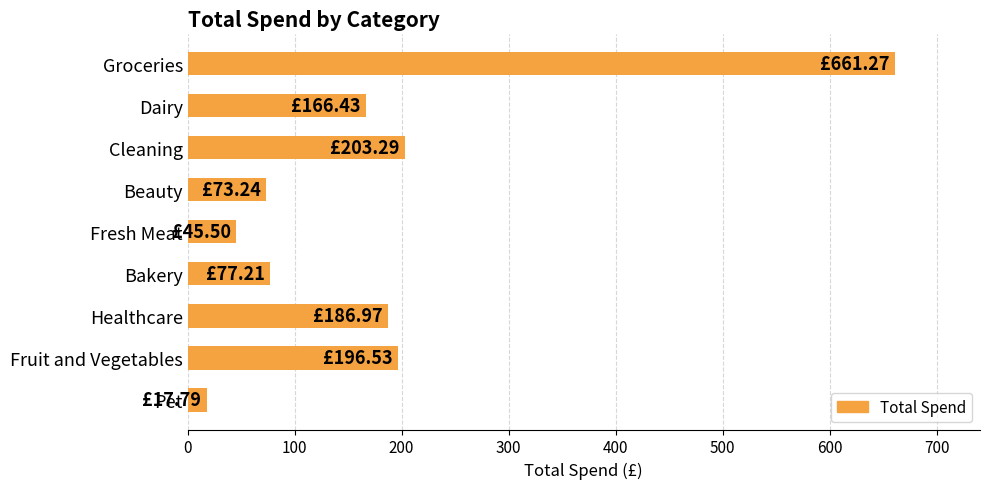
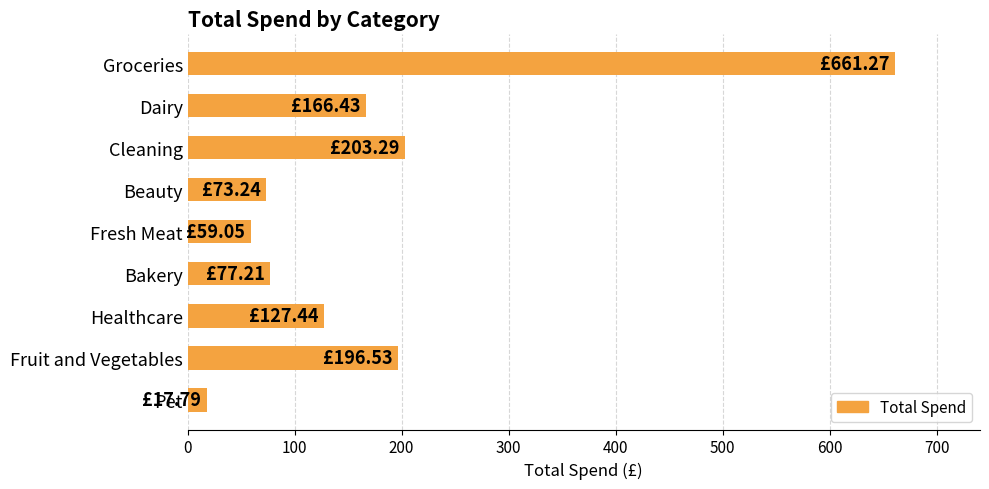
Fresh Meat: £45.50 -> £59.05
Healthcare: £186.97 -> £127.44
